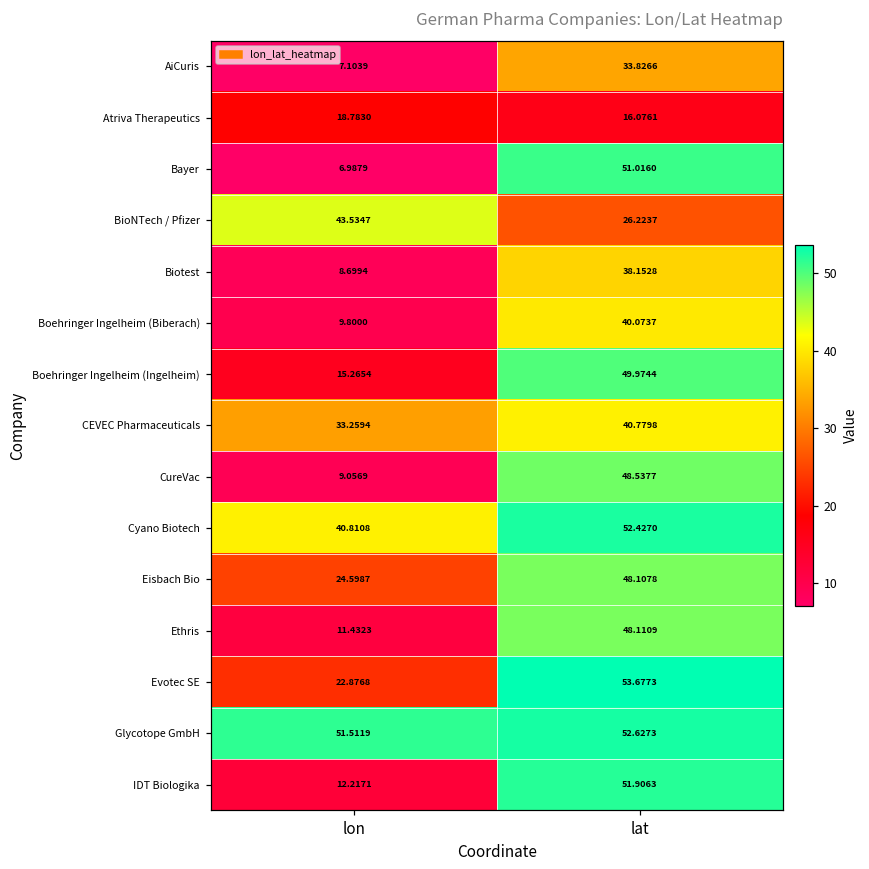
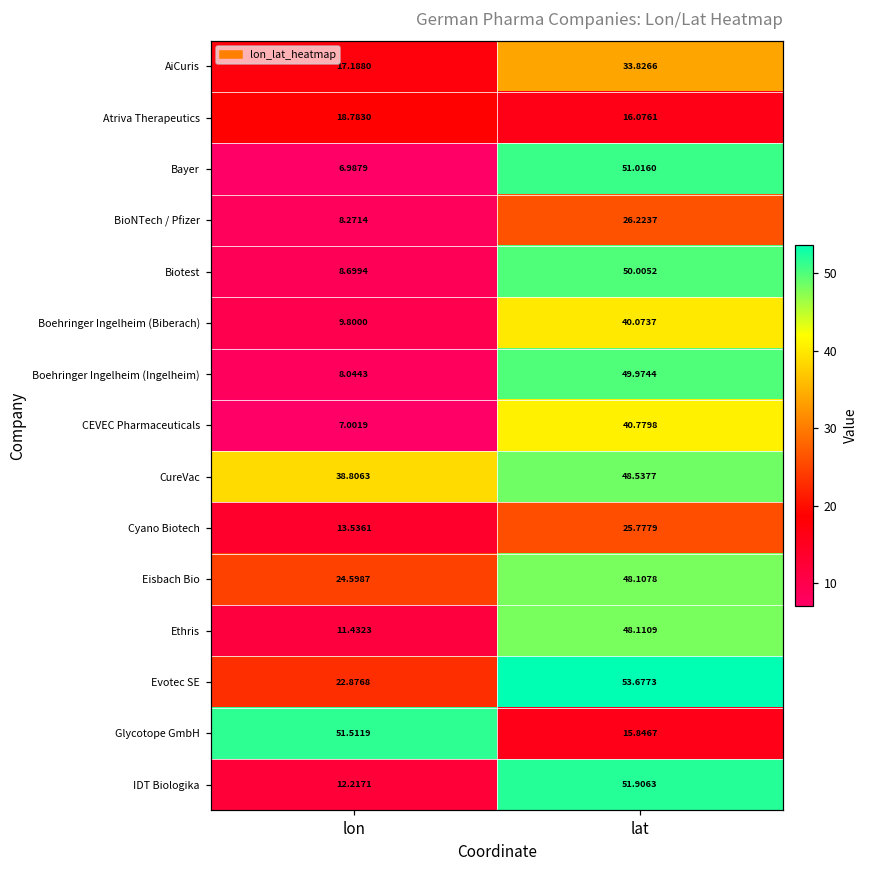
AiCuris, lon: 7.1039 -> 17.1880
BioNTech / Pfizer, lon: 43.5347 -> 8.2714
Biotest, lat: 38.1528 -> 50.0052
Boehringer Ingelheim (Ingelheim), lon: 15.2654 -> 8.0443
CEVEC Pharmaceuticals, lon: 33.2594 -> 7.0019
CureVac, lon: 9.0569 -> 38.8063
Cyano Biotech, lon: 40.8108 -> 13.5361
Cyano Biotech, lat: 52.4270 -> 25.7779
Glycotope GmbH, lat: 52.6273 -> 15.8467
